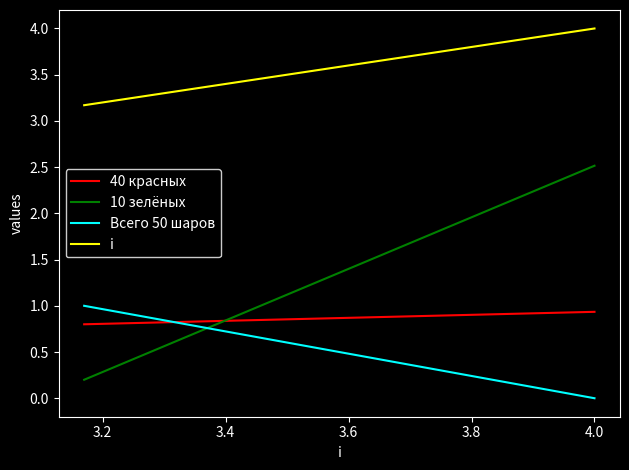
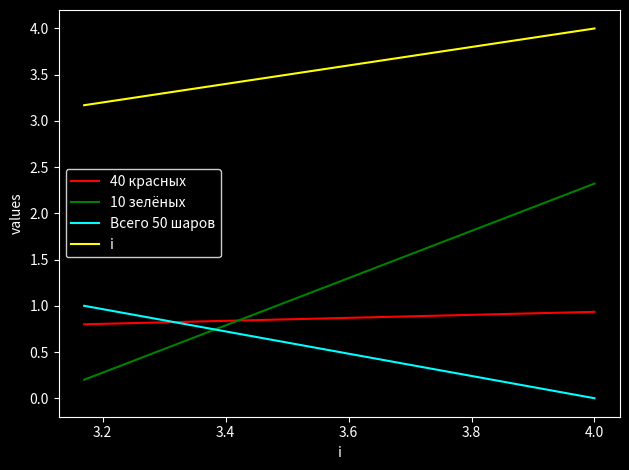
10 зелёных, 4.0: 2.5 -> 2.3
